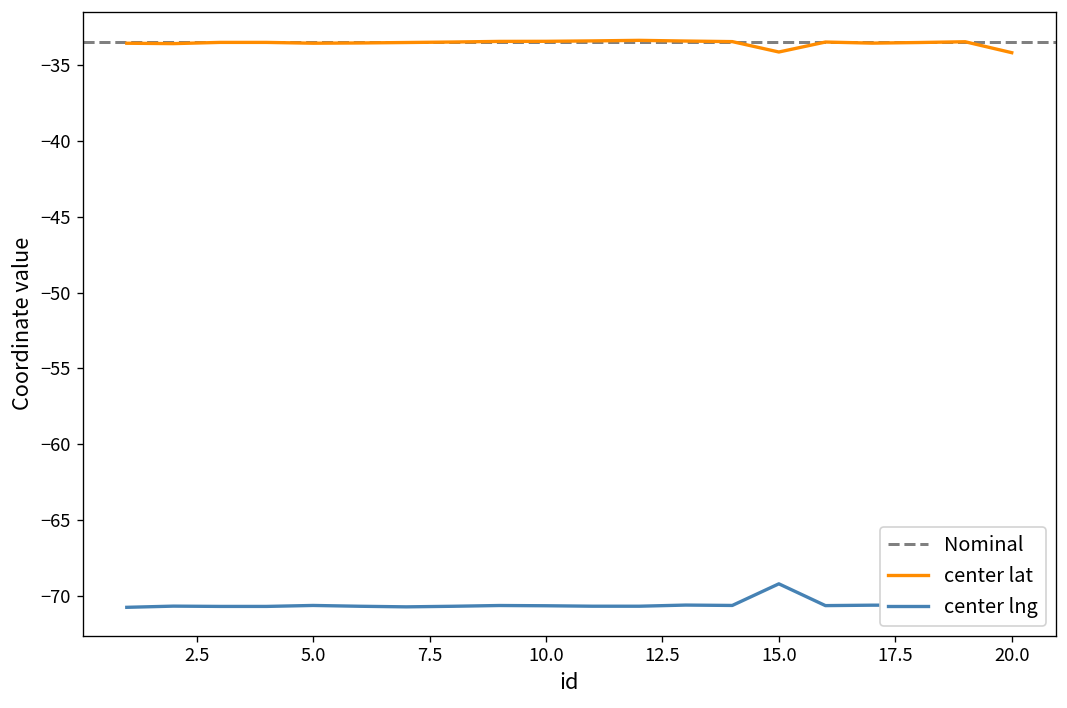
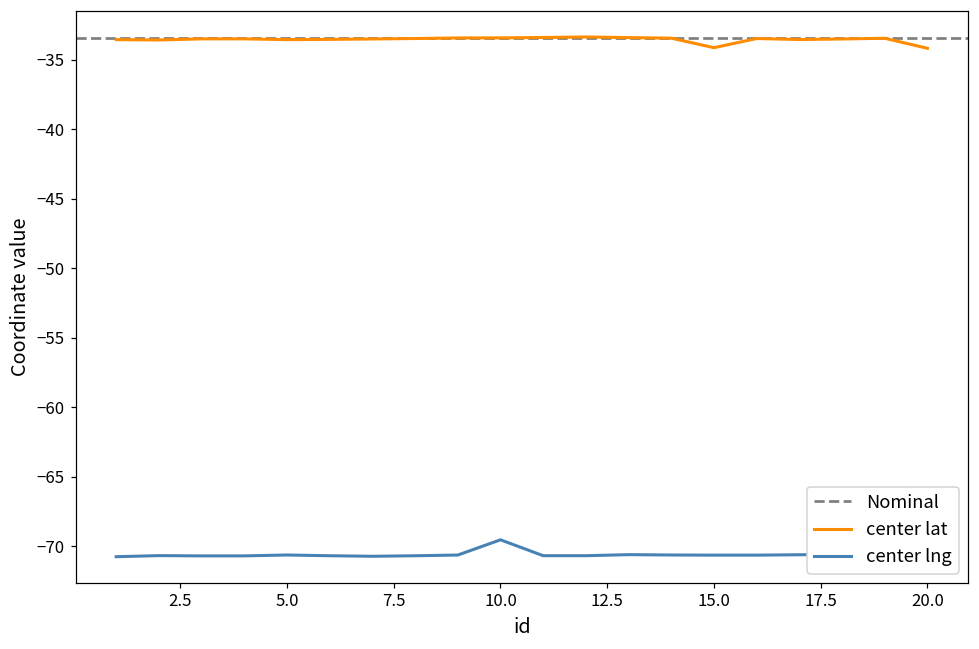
center lng, 10.0: -70.7 -> -69.5
center lng, 15.0: -69.2 -> -70.6
